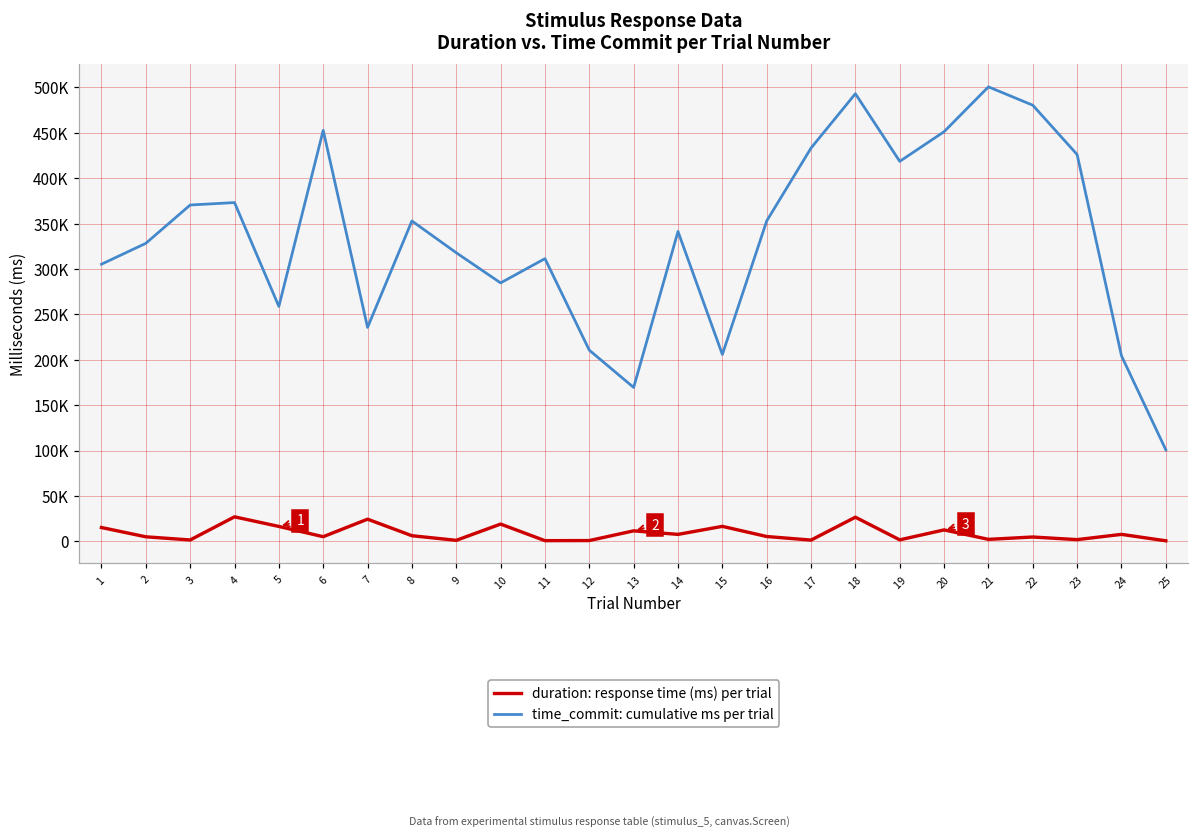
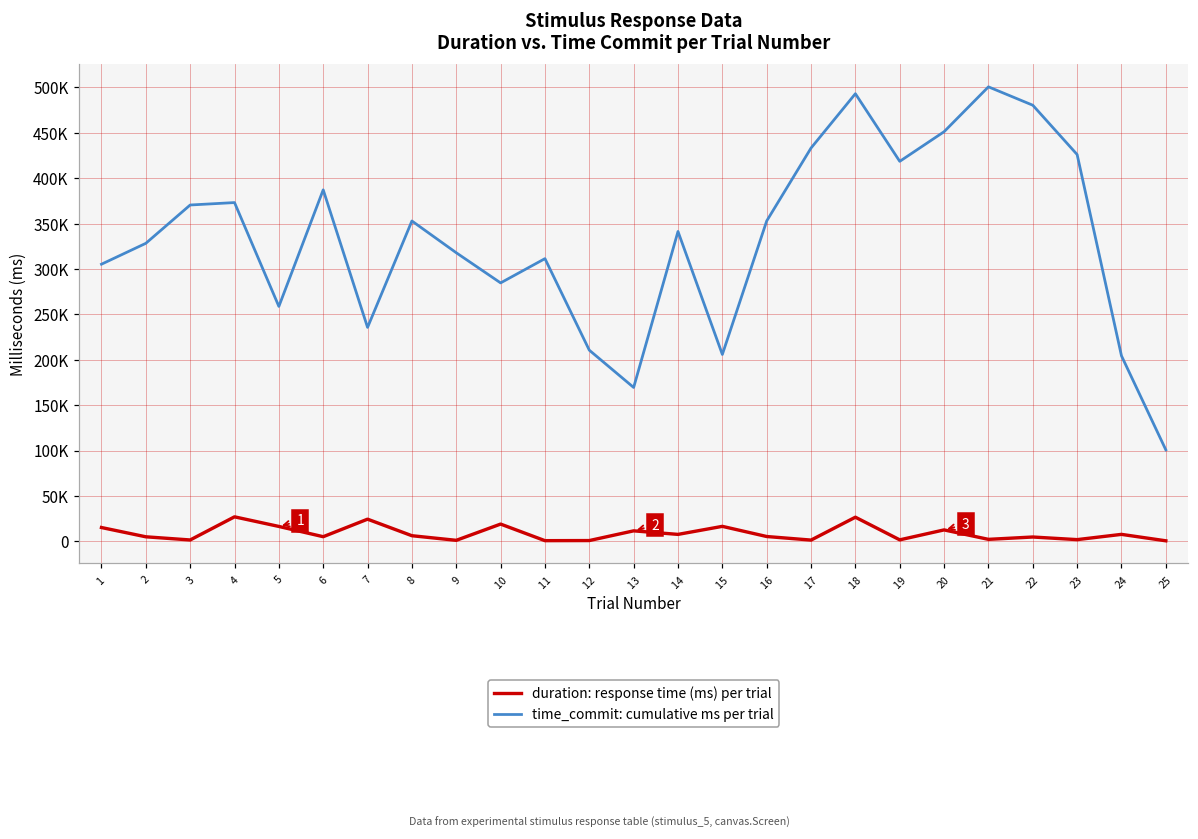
time_commit: cumulative ms per trial, 6: 450000 -> 390000
